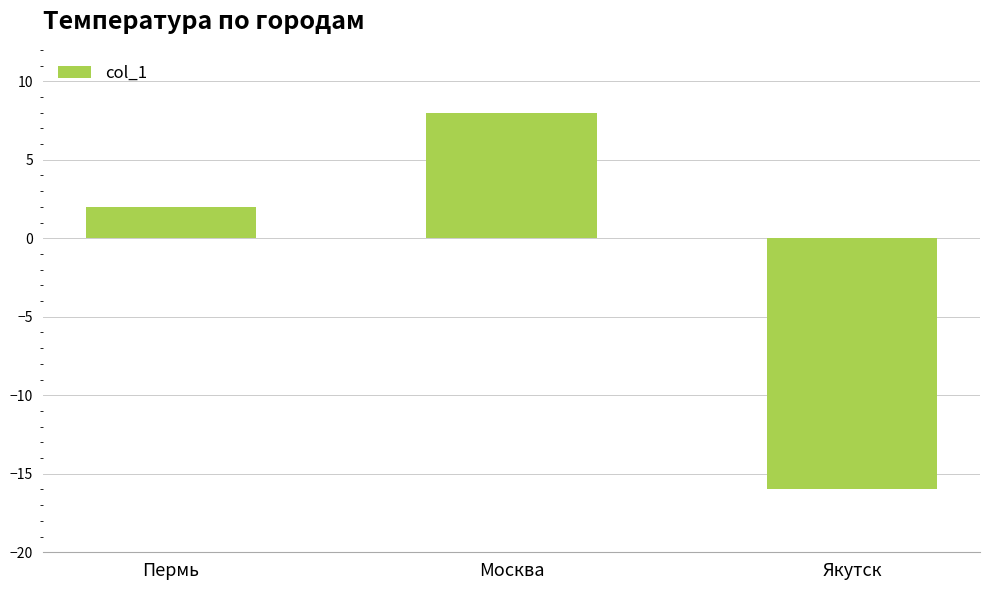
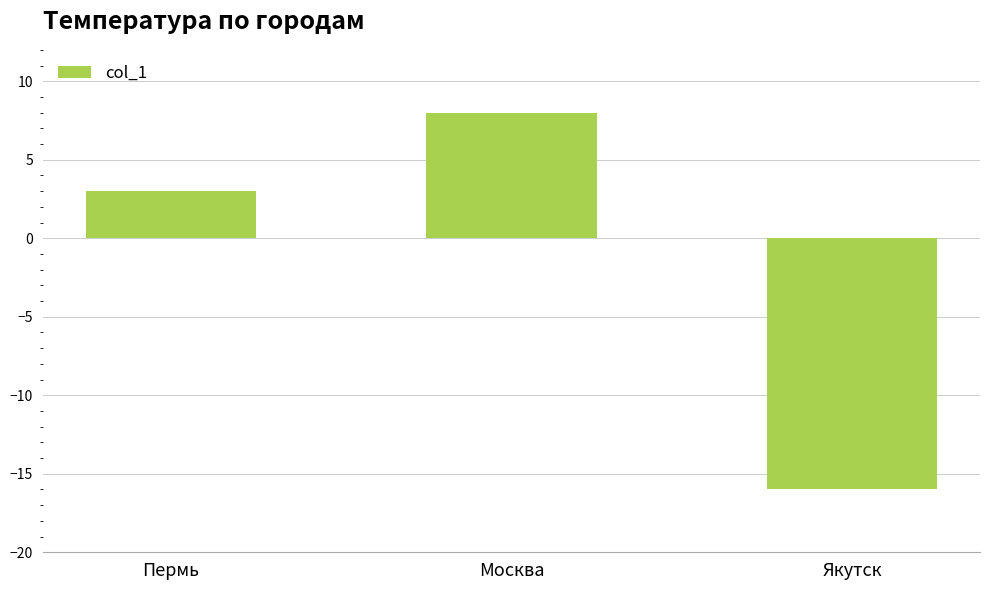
Пермь: 2 -> 3
